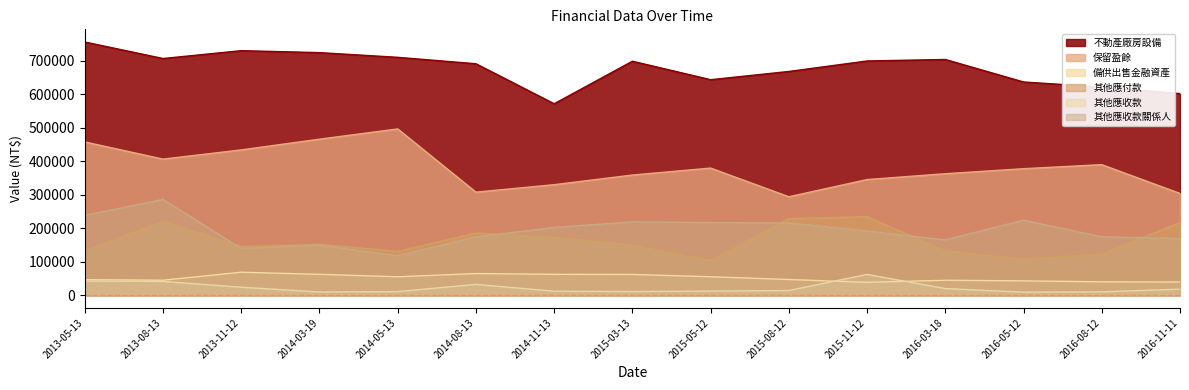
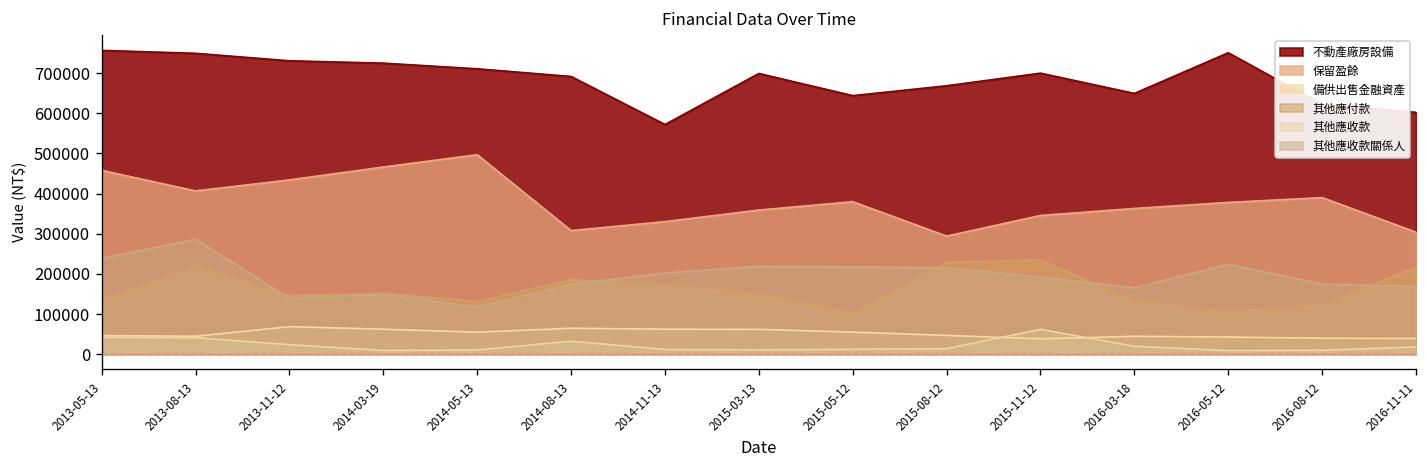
不動產廠房設備, 2013-08-13: 710000 -> 750000
不動產廠房設備, 2016-03-18: 700000 -> 650000
不動產廠房設備, 2016-05-12: 640000 -> 750000
